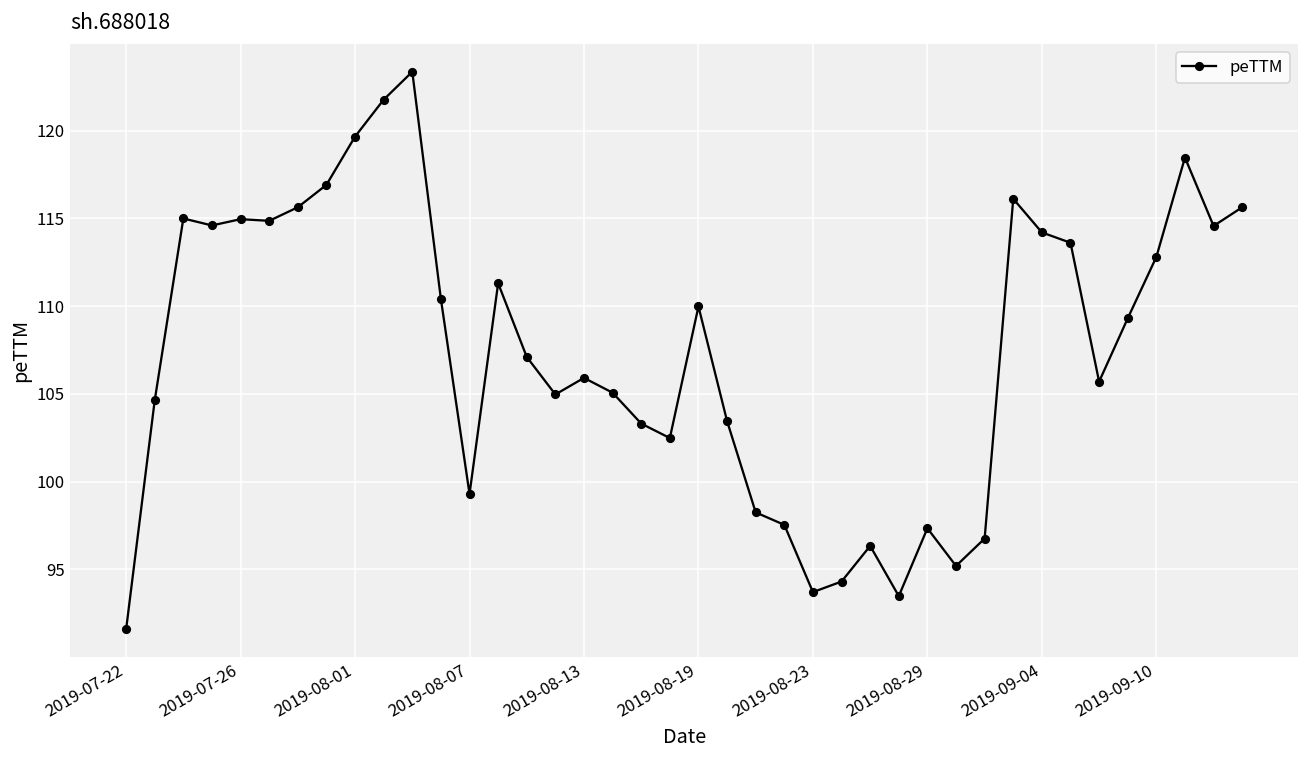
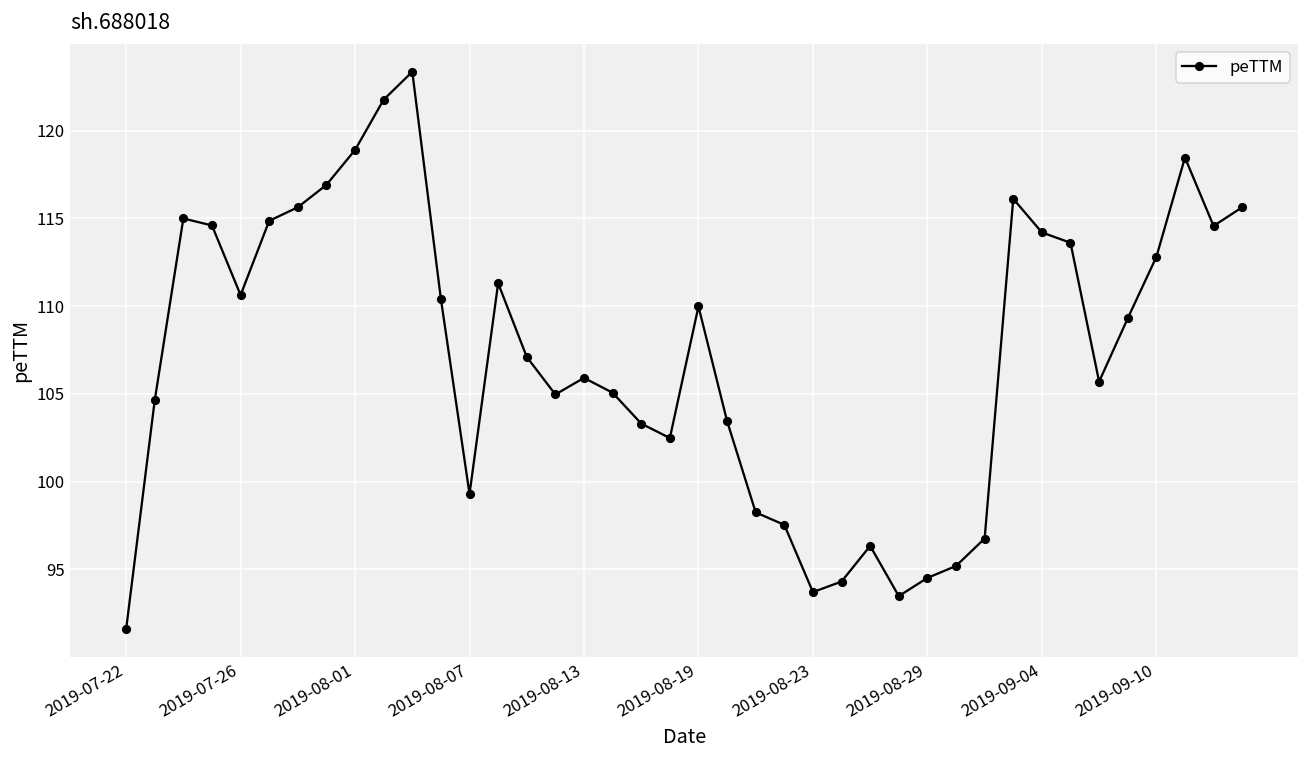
2019-07-26: 115.0 -> 110.6
2019-08-01: 119.7 -> 118.9
2019-08-29: 97.3 -> 94.5
